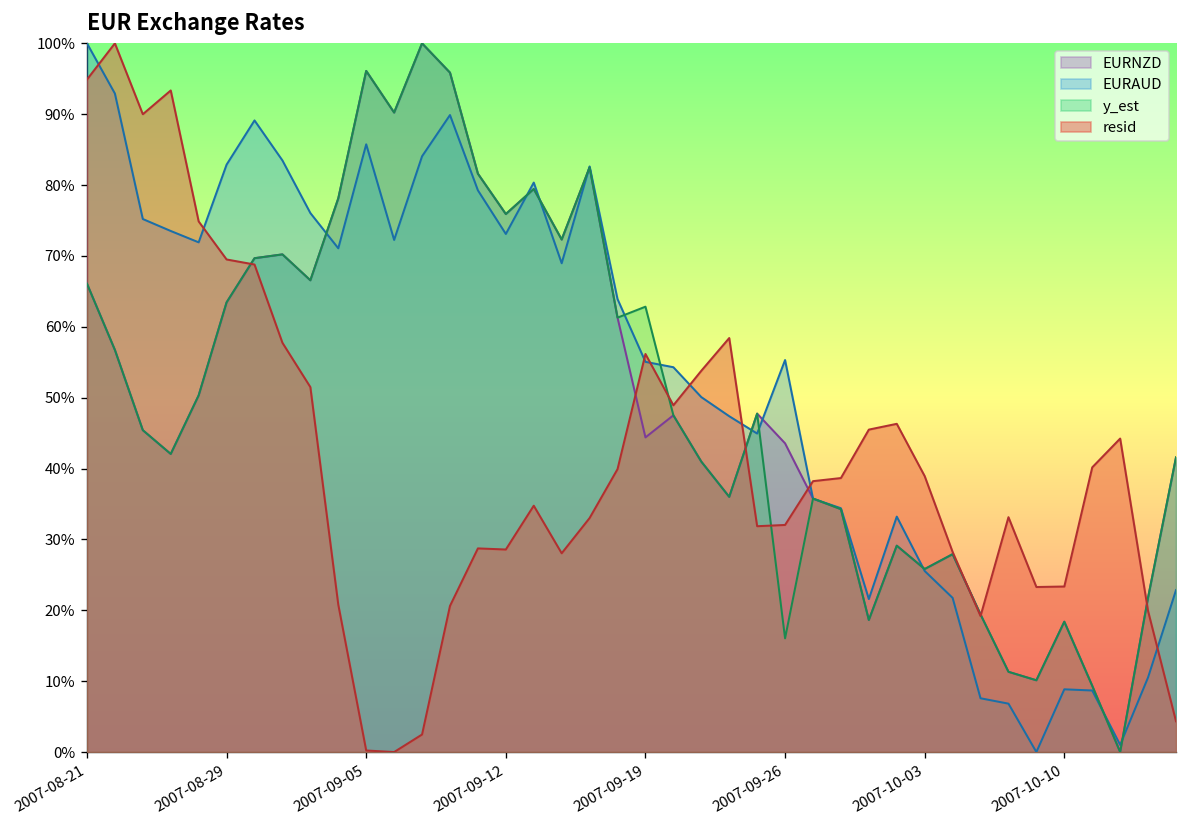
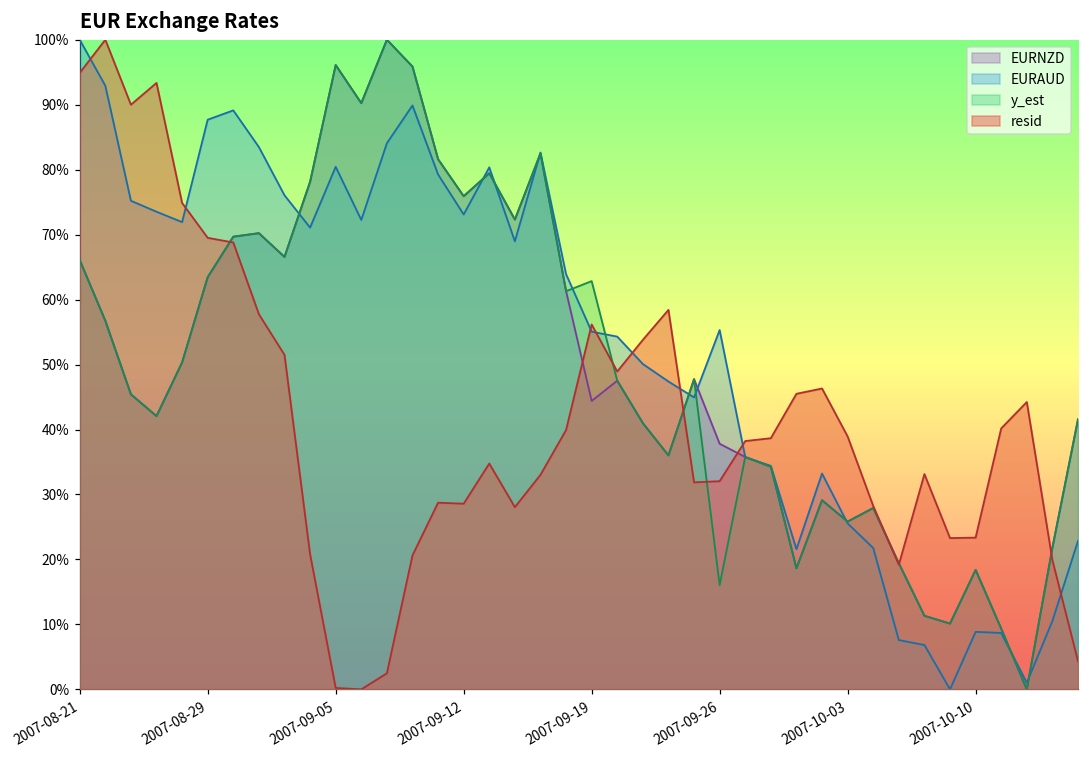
EURAUD, 2007-08-29: 83% -> 88%
EURAUD, 2007-09-05: 86% -> 80%
EURNZD, 2007-09-26: 44% -> 38%
